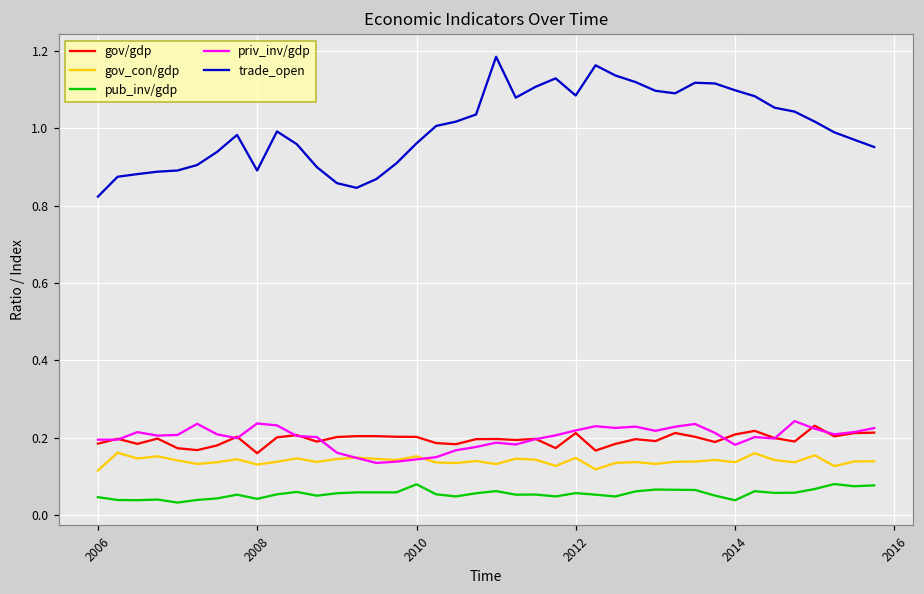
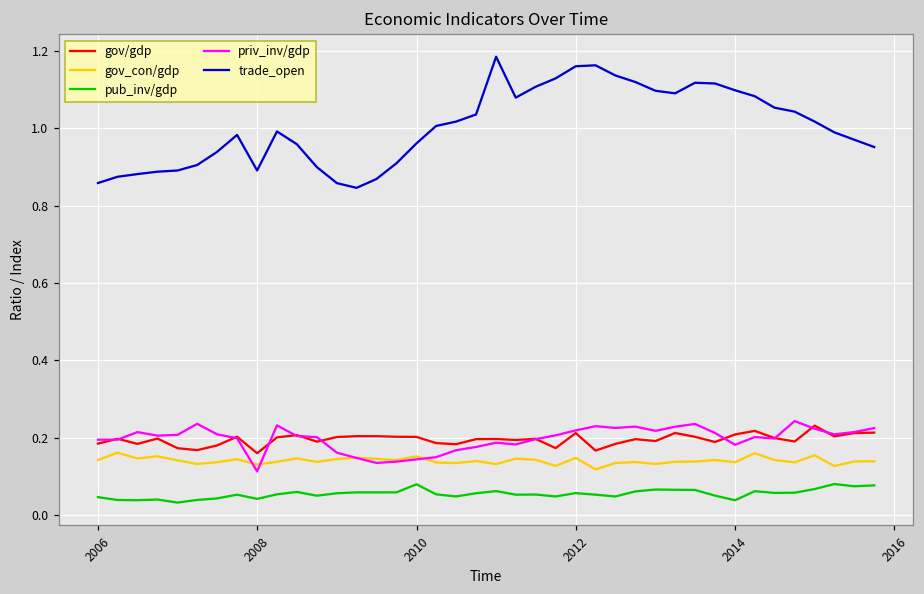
gov_con/gdp, 2006: 0.12 -> 0.14
trade_open, 2006: 0.82 -> 0.86
priv_inv/gdp, 2008: 0.24 -> 0.11
trade_open, 2012: 1.08 -> 1.16
